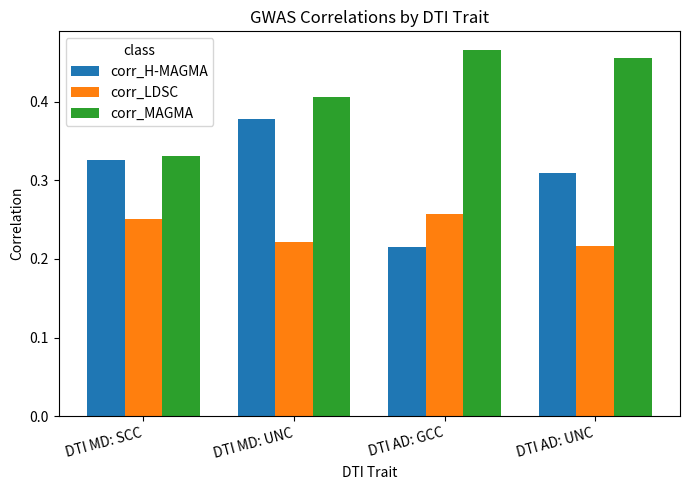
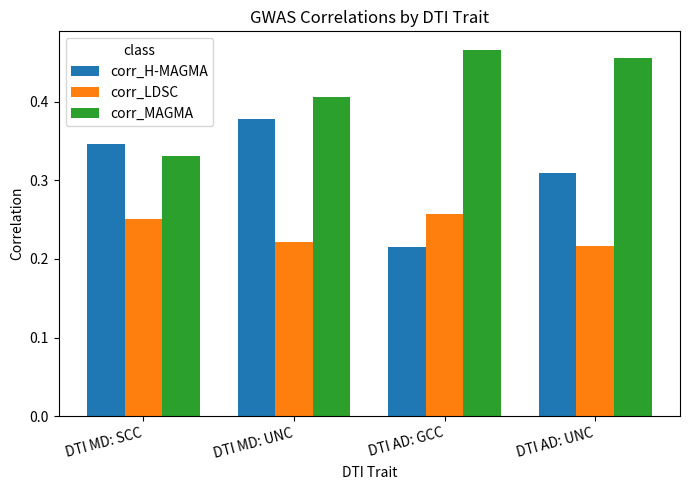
corr_H-MAGMA, DTI MD: SCC: 0.33 -> 0.35
